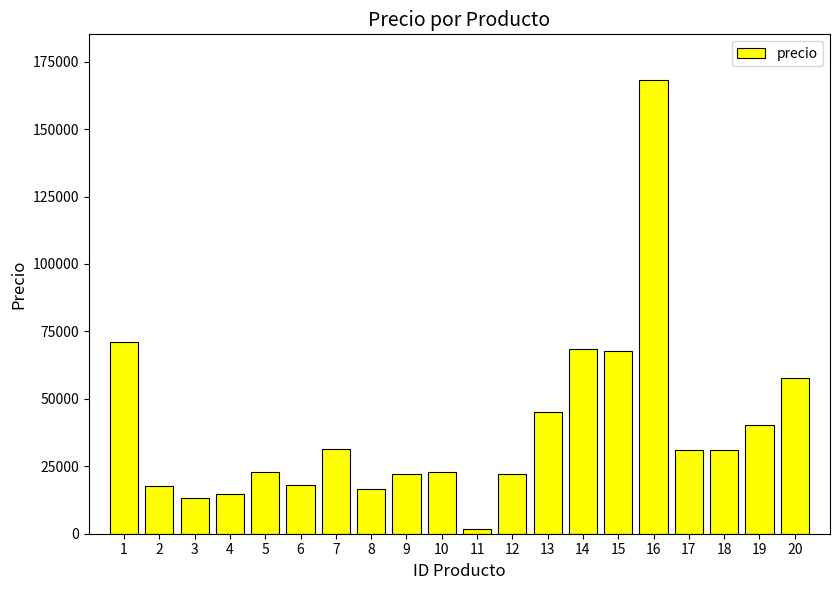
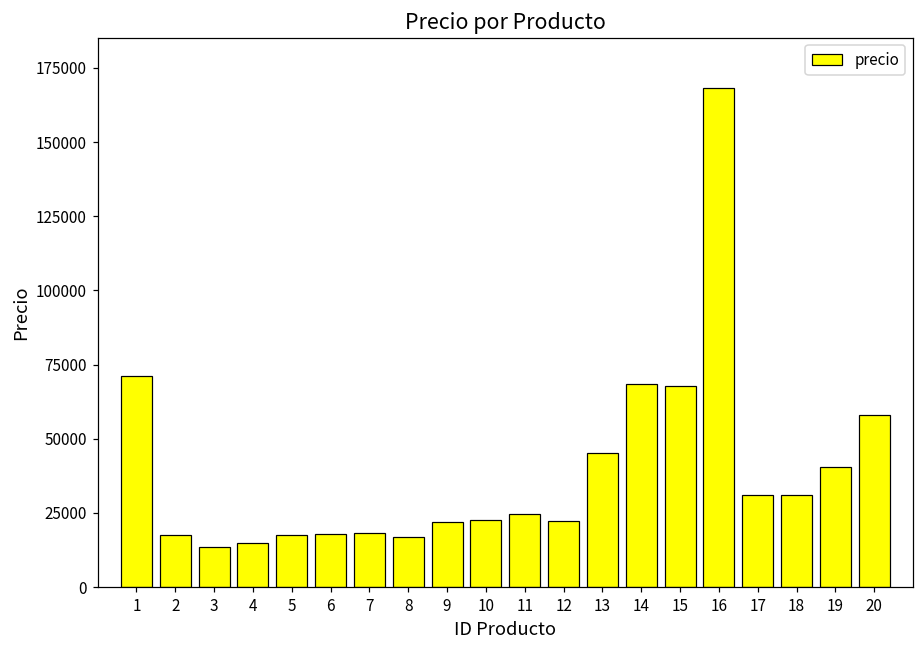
5: 23000 -> 18000
7: 31000 -> 18000
11: 2000 -> 24000
